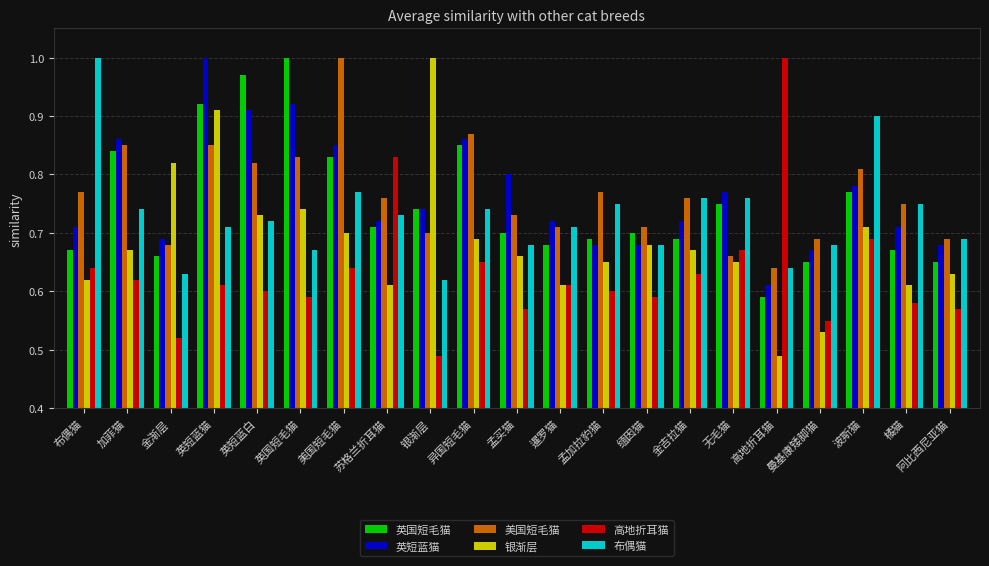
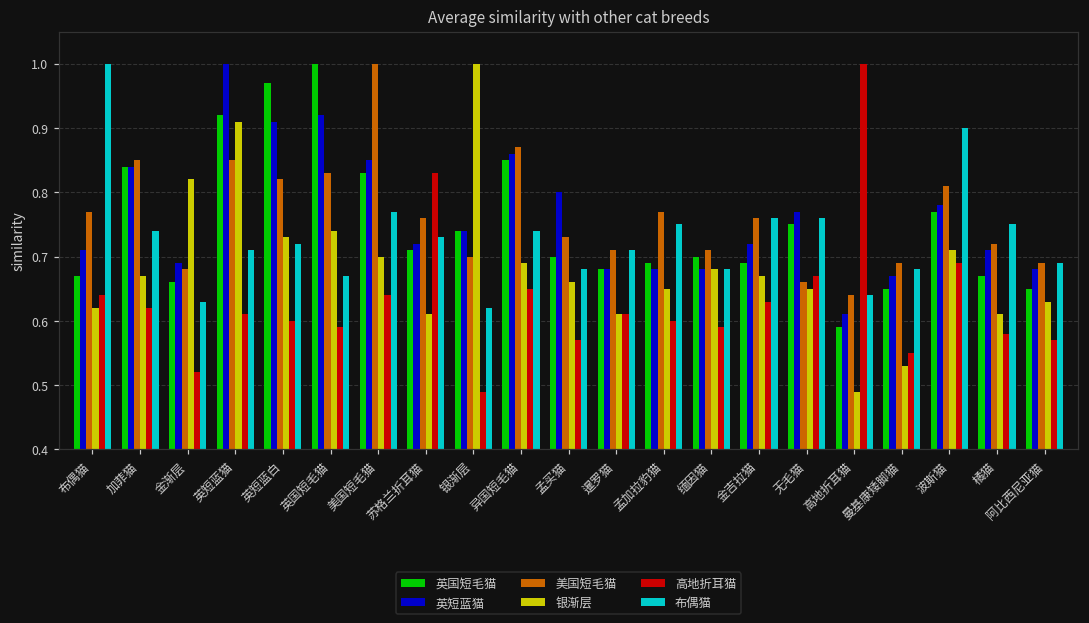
英短蓝猫, 加菲猫: 0.86 -> 0.84
英短蓝猫, 暹罗猫: 0.72 -> 0.68
美国短毛猫, 橘猫: 0.75 -> 0.72
